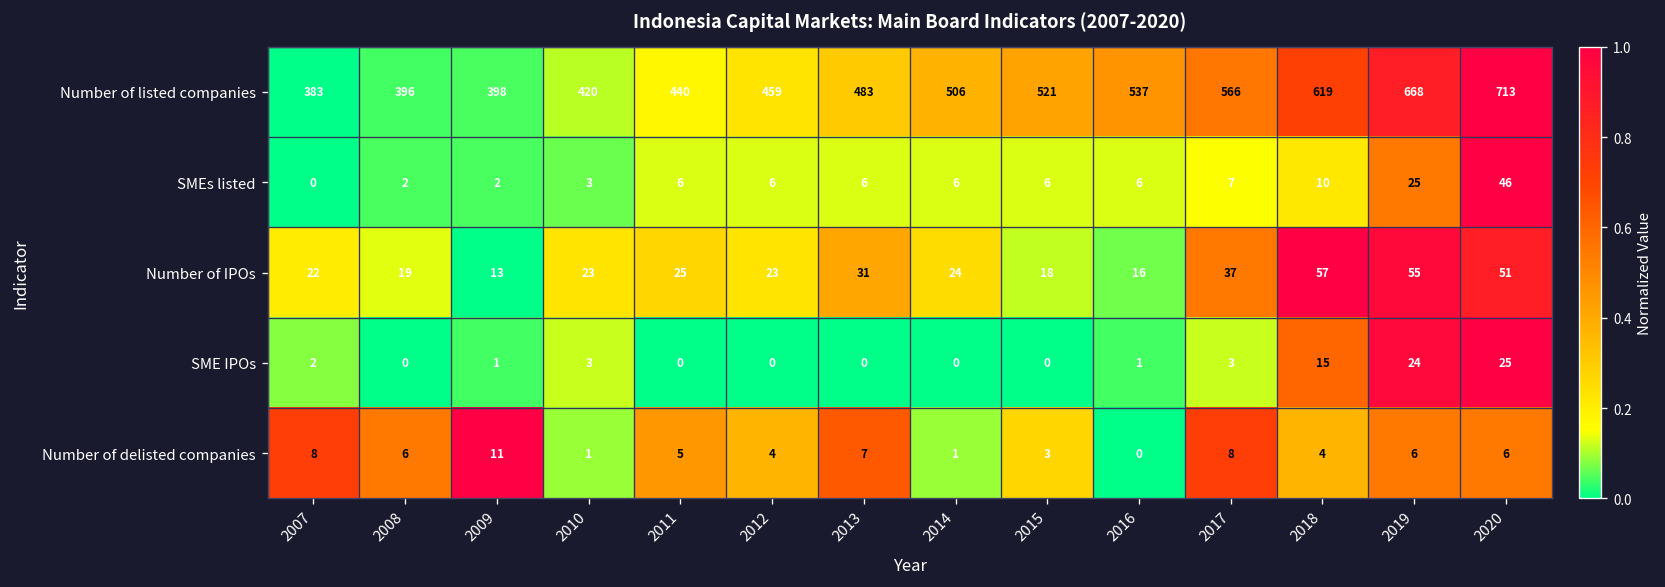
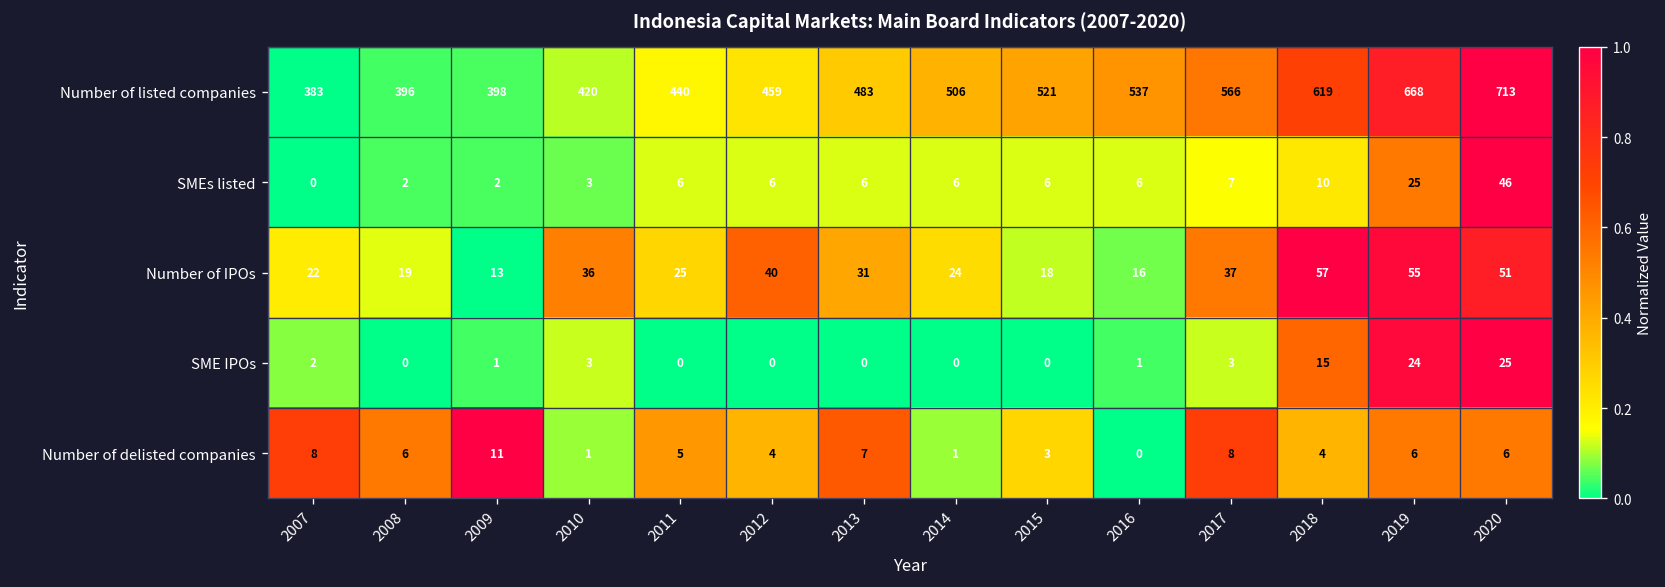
Number of IPOs, 2010: 23 -> 36
Number of IPOs, 2012: 23 -> 40
